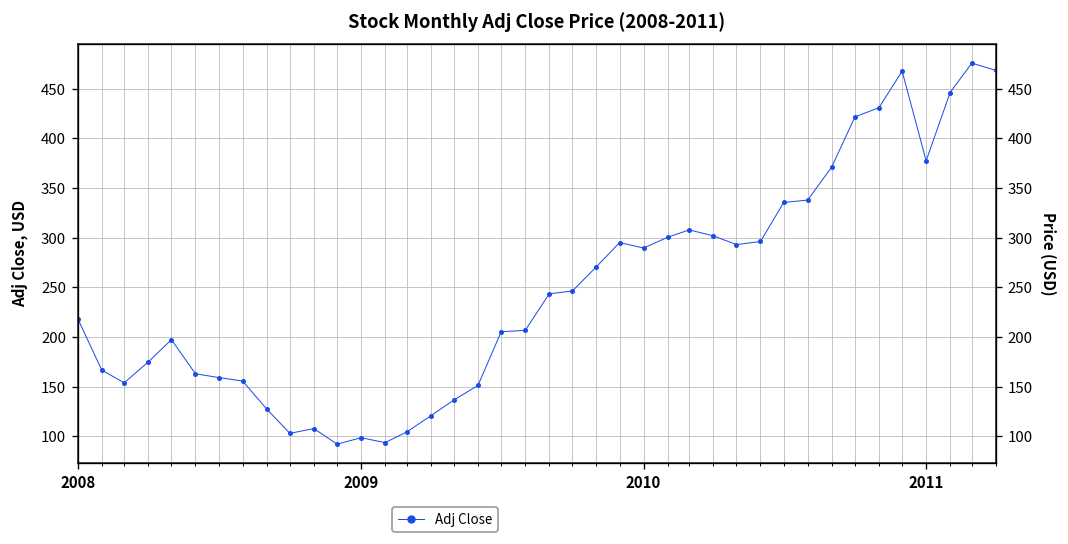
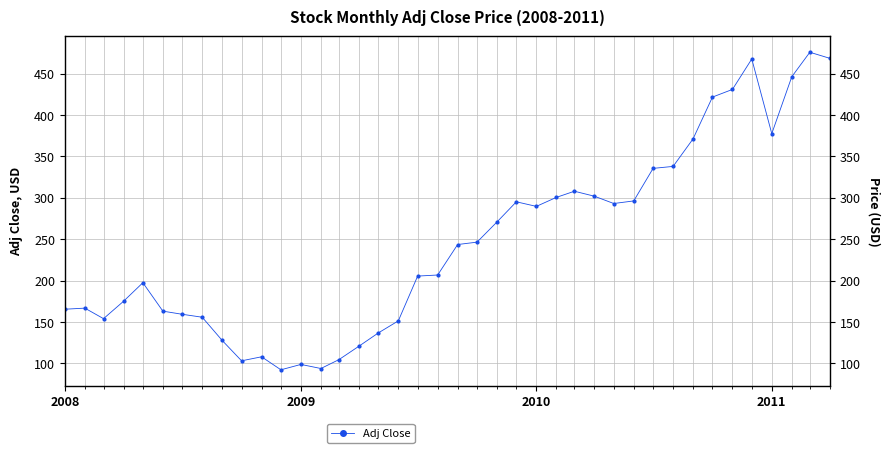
2008: 220 -> 170
